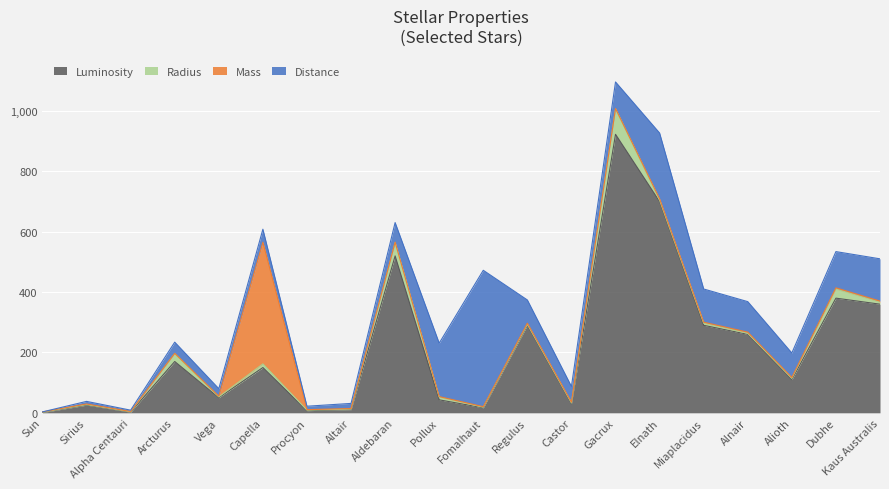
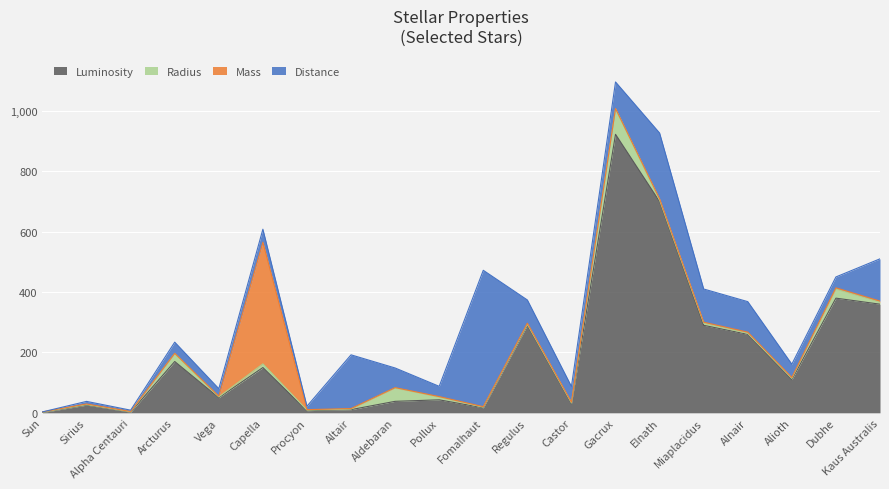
Distance, Altair: 20 -> 180
Luminosity, Aldebaran: 520 -> 40
Distance, Pollux: 180 -> 30
Distance, Alioth: 80 -> 40
Distance, Dubhe: 120 -> 40
